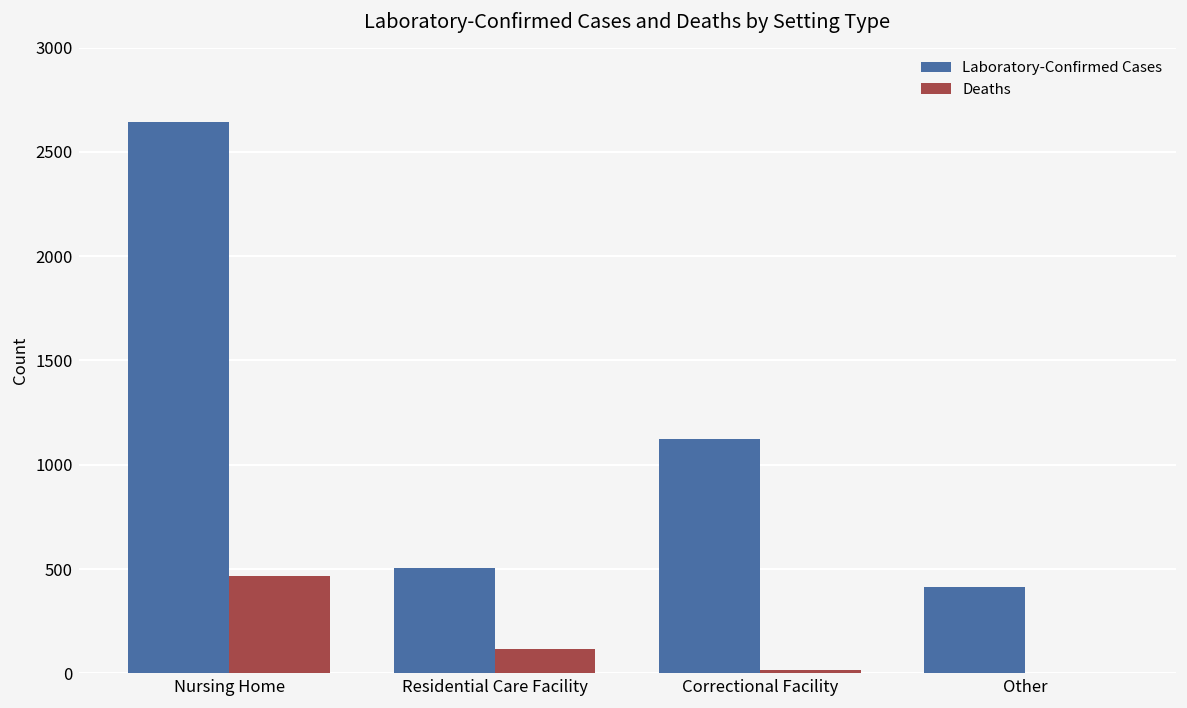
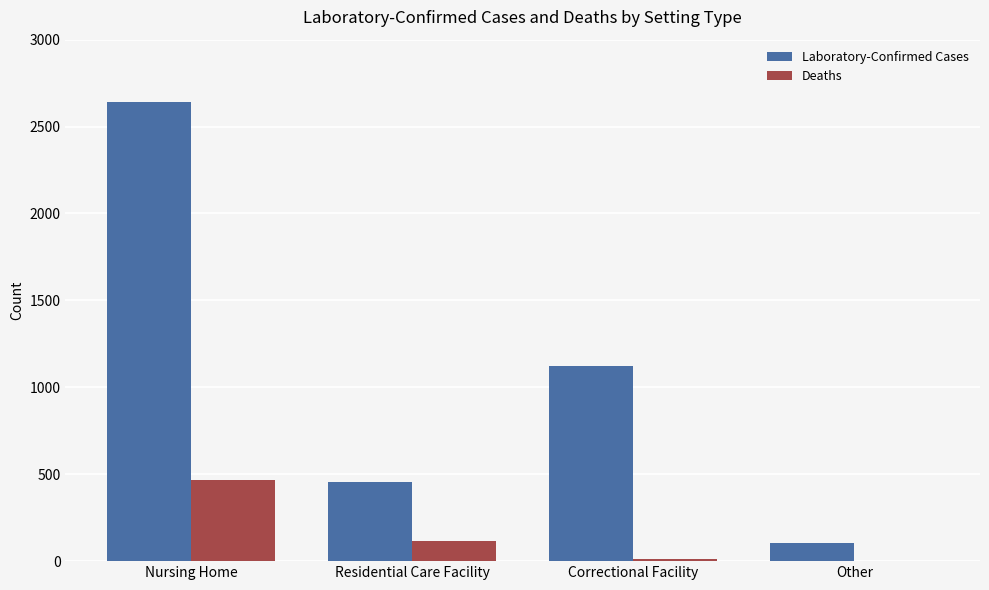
Laboratory-Confirmed Cases, Residential Care Facility: 500 -> 450
Laboratory-Confirmed Cases, Other: 410 -> 110
